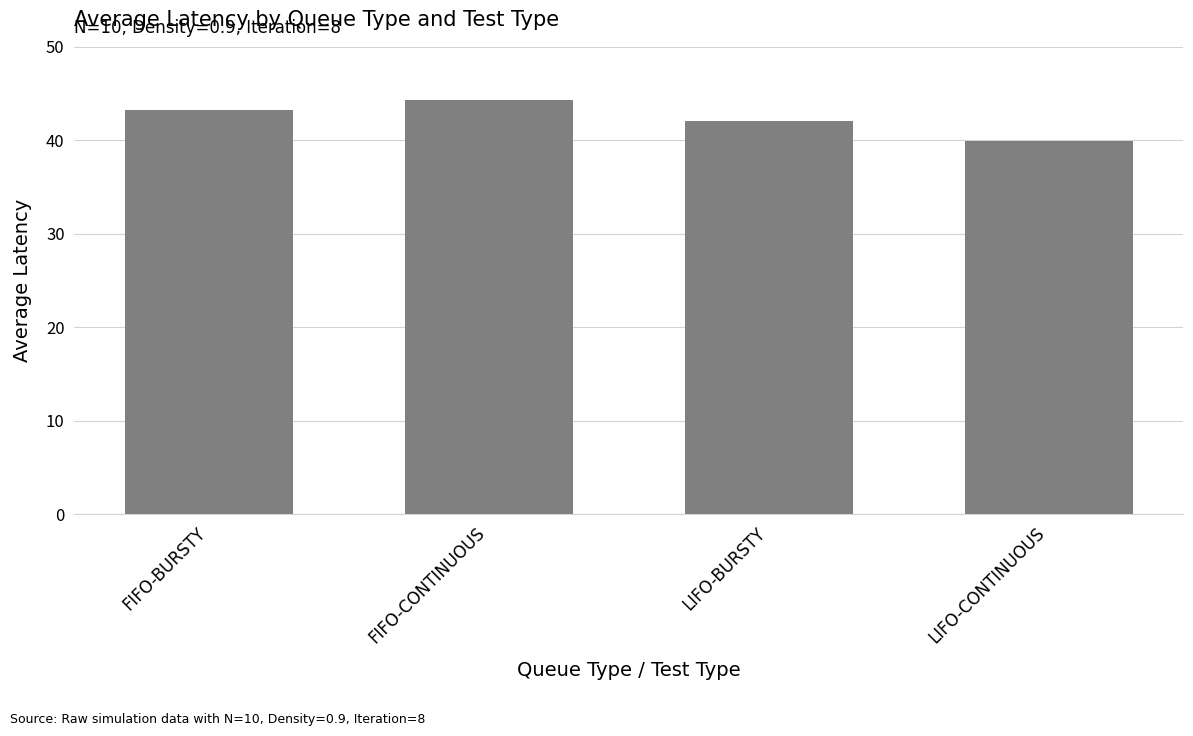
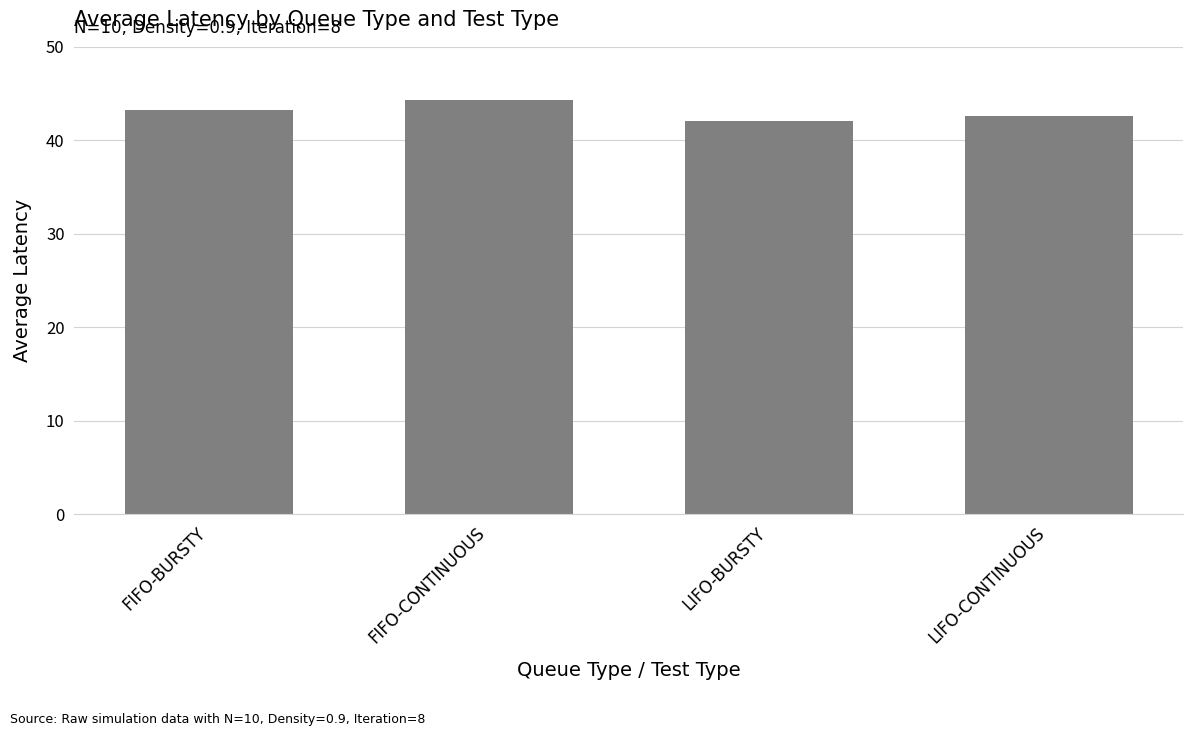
LIFO-CONTINUOUS: 40 -> 43
